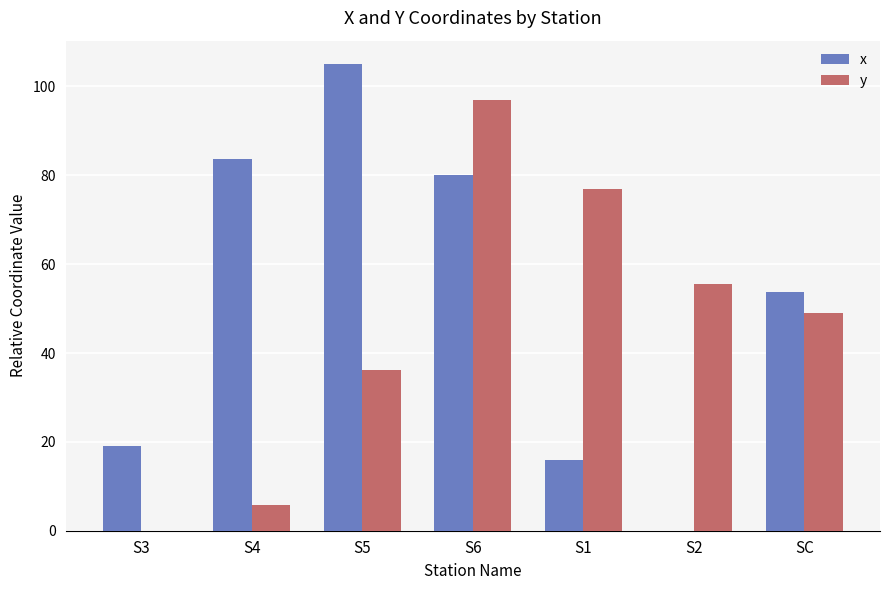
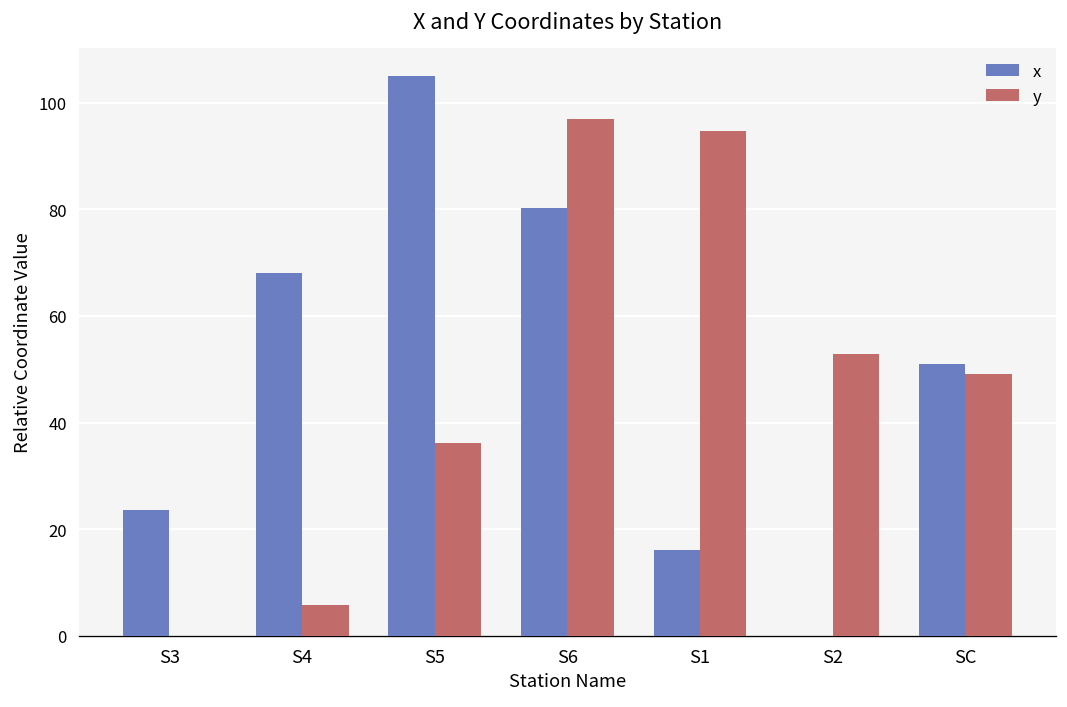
x, S3: 19 -> 24
x, S4: 84 -> 68
y, S1: 77 -> 95
y, S2: 55 -> 53
x, SC: 54 -> 51
